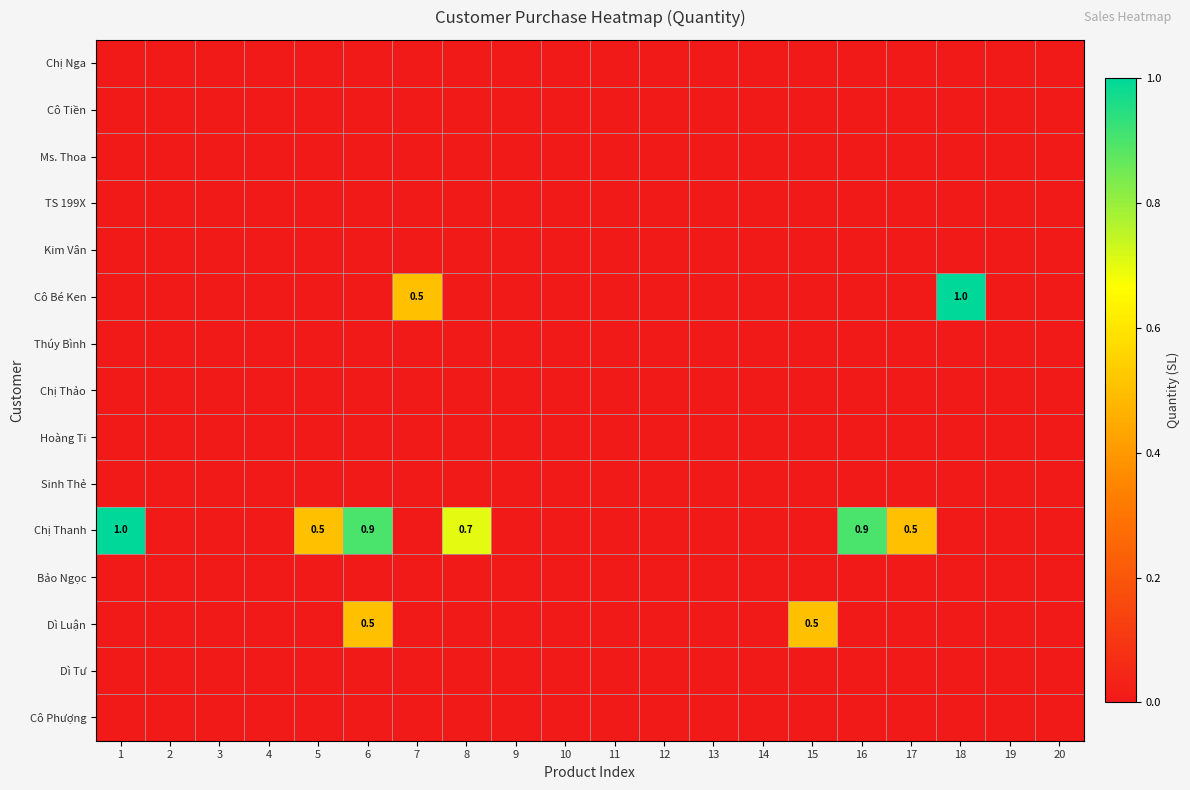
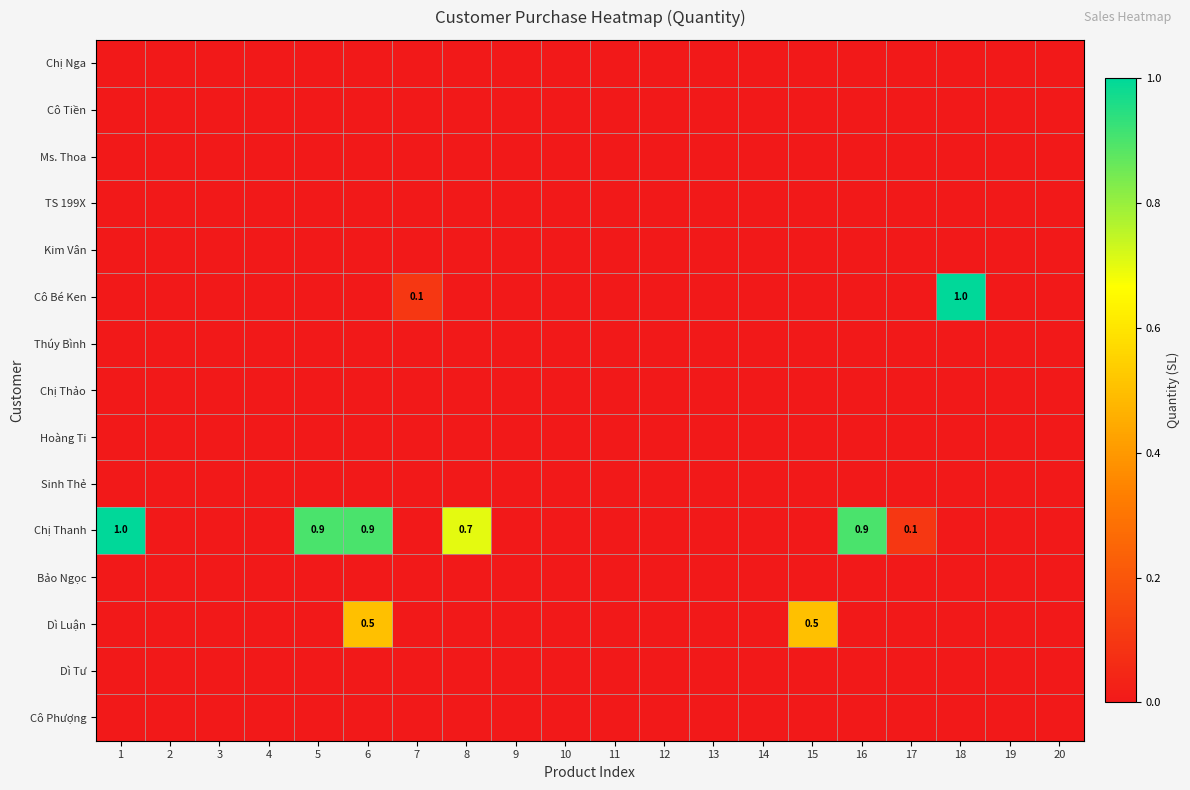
Cô Bé Ken, 7: 0.5 -> 0.1
Chị Thanh, 5: 0.5 -> 0.9
Chị Thanh, 17: 0.5 -> 0.1
